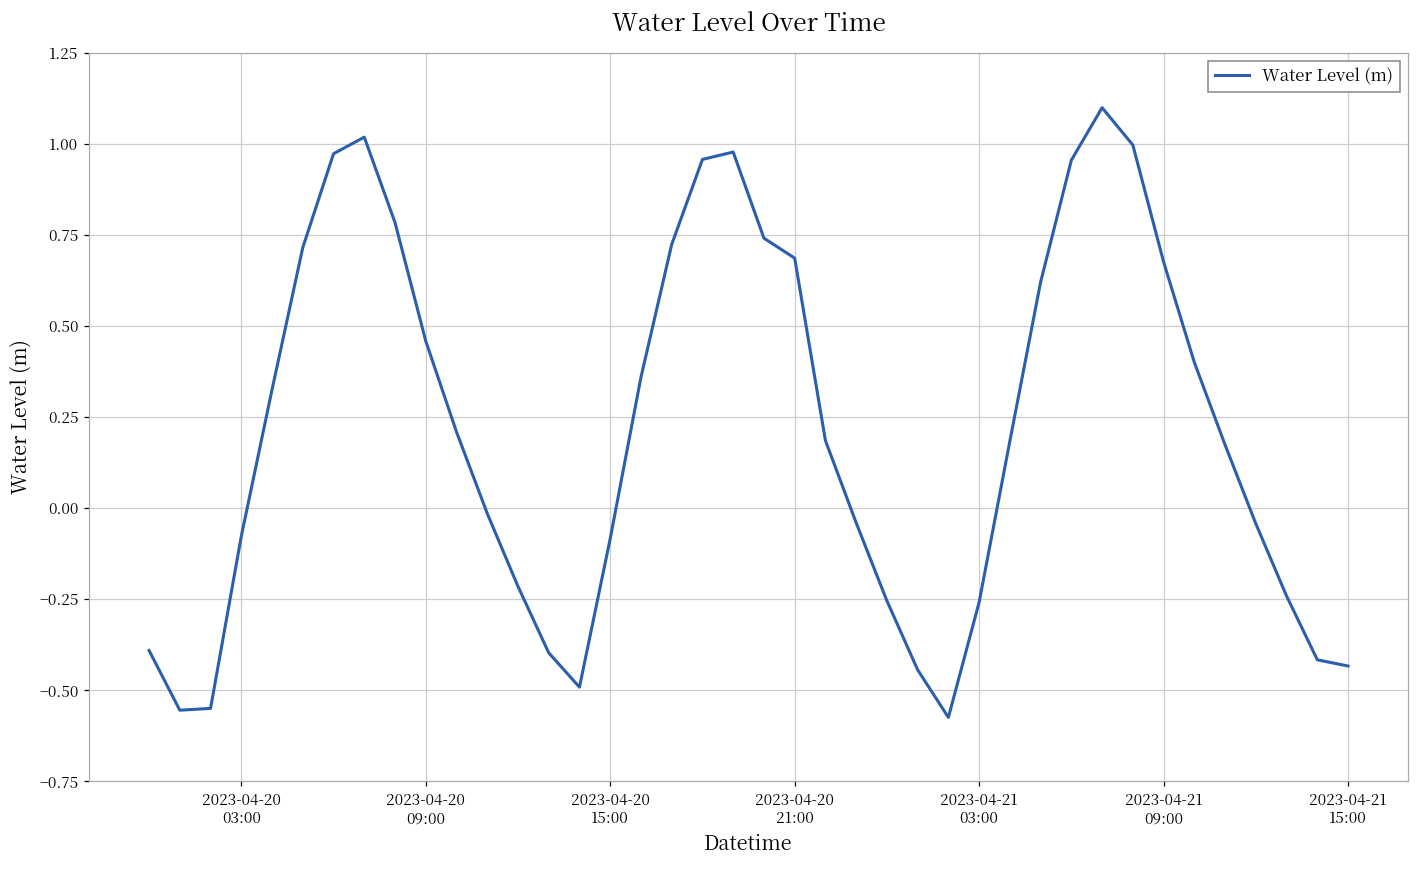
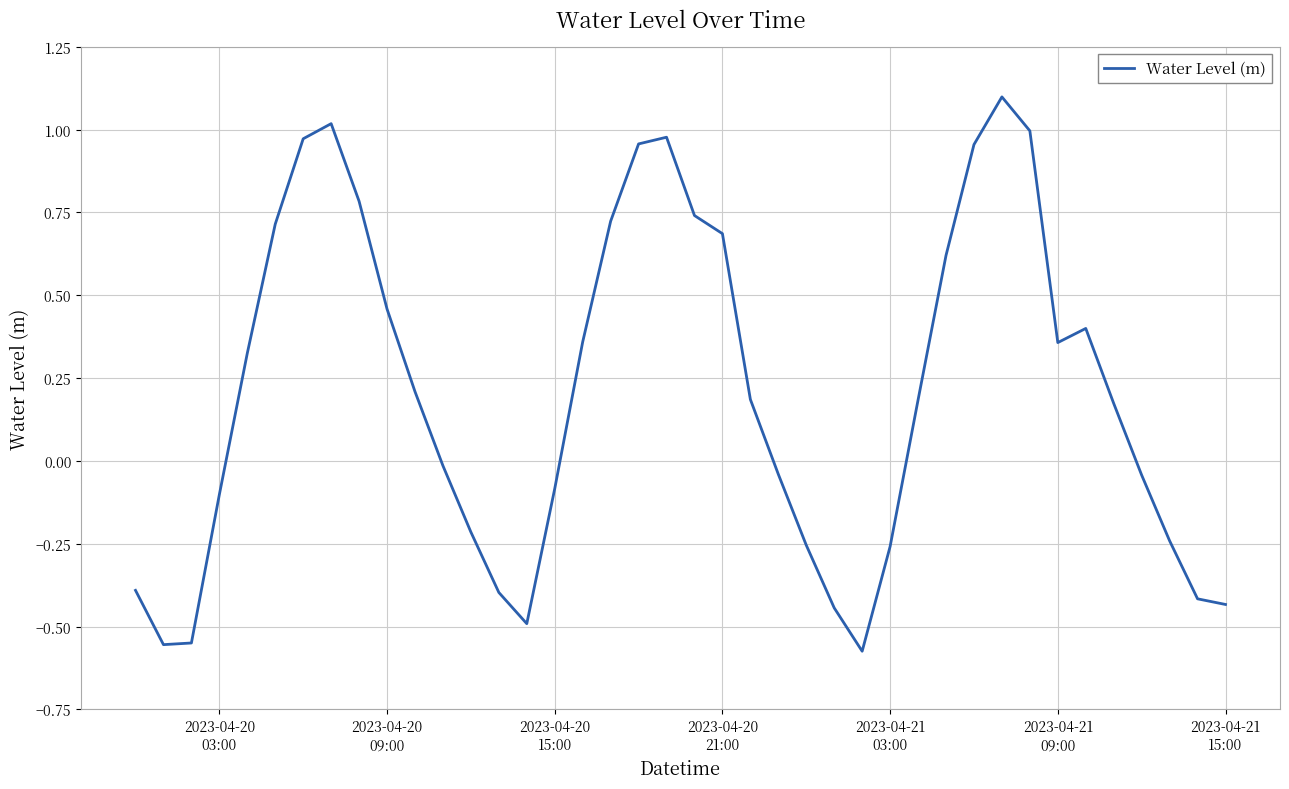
2023-04-20 03:00: -0.08 -> -0.10
2023-04-21 09:00: 0.68 -> 0.36
